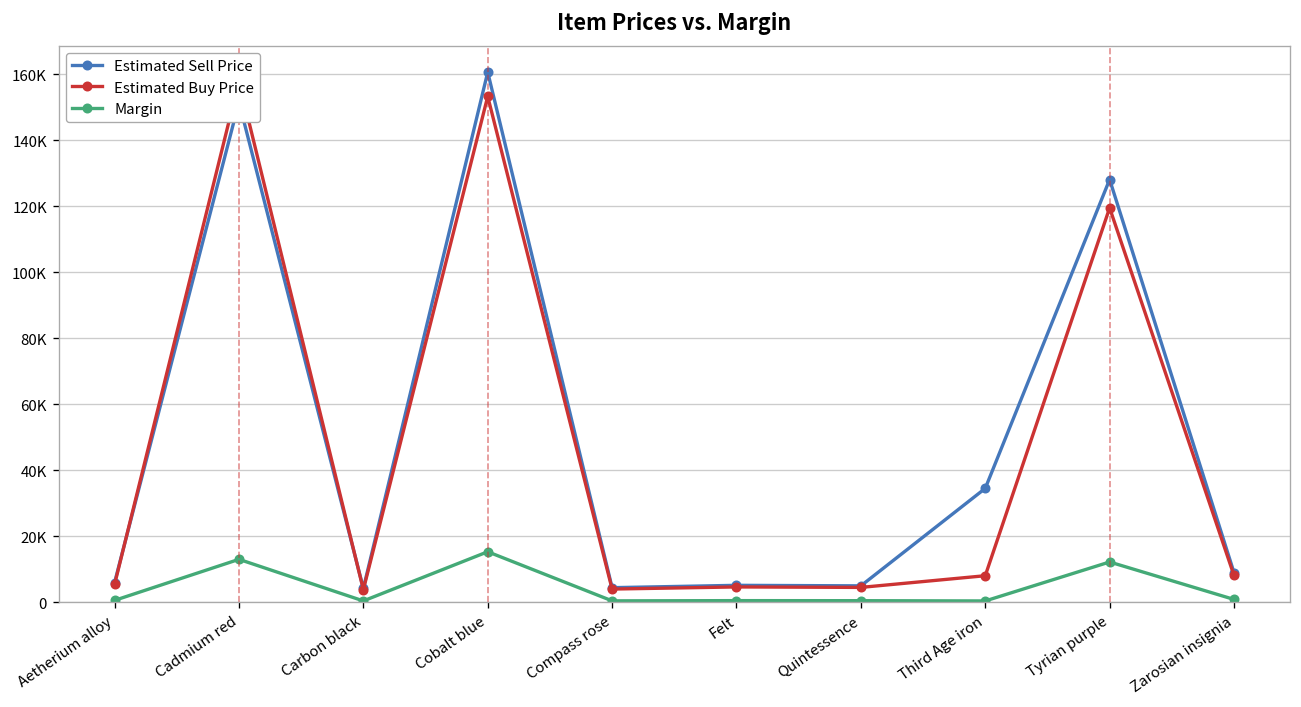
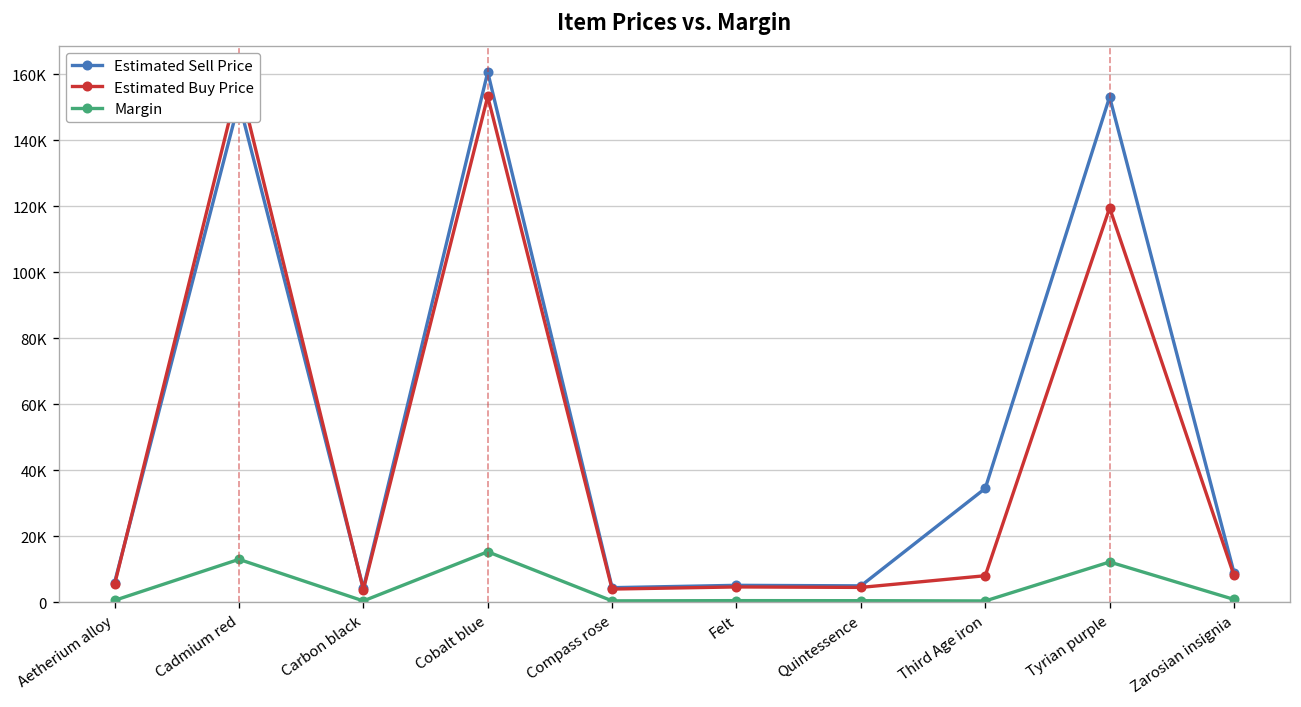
Estimated Sell Price, Tyrian purple: 128000 -> 153000
